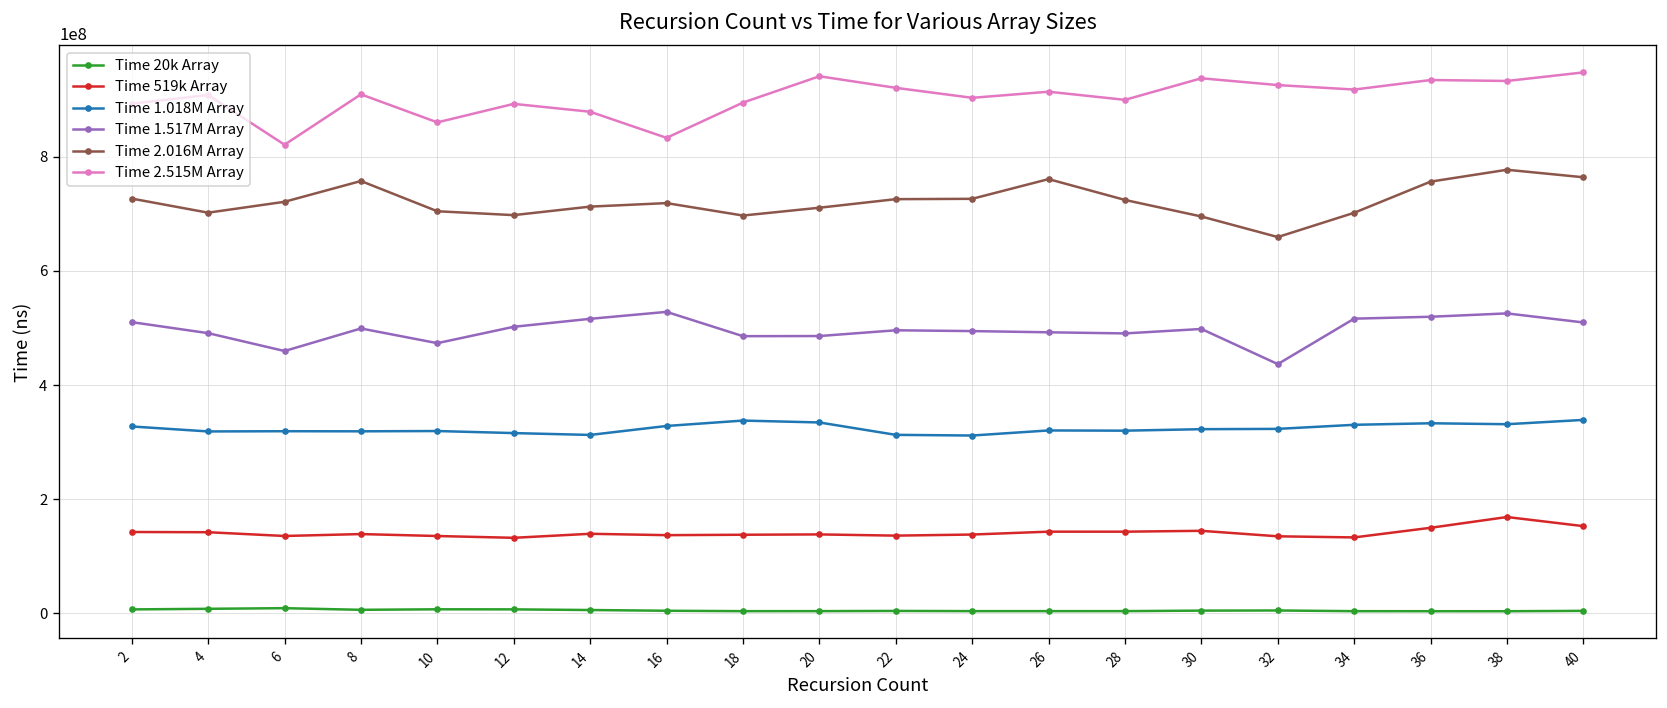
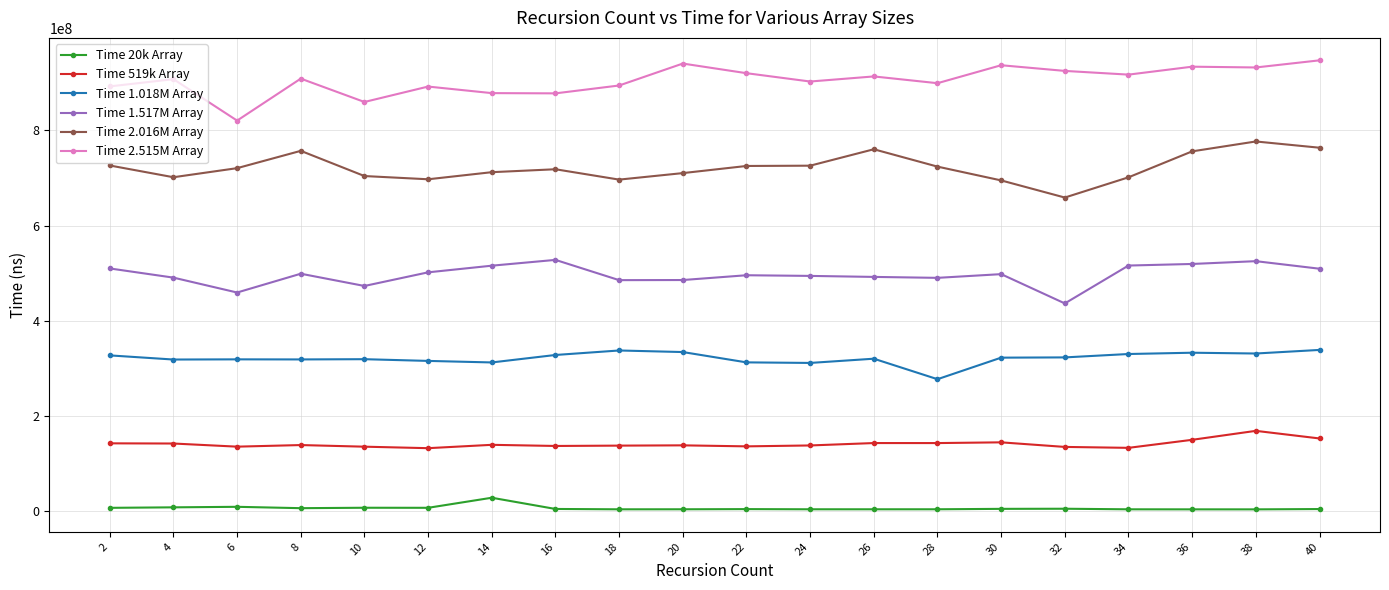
Time 20k Array, 14: 10000000 -> 30000000
Time 2.515M Array, 16: 830000000 -> 880000000
Time 1.018M Array, 28: 320000000 -> 280000000
